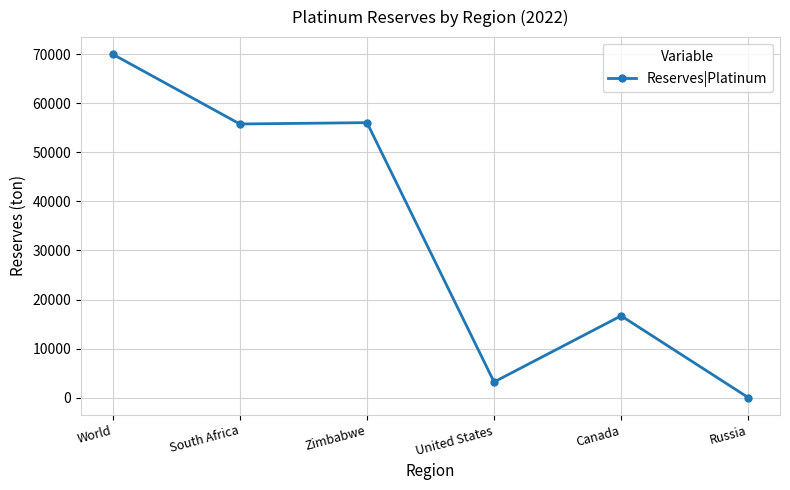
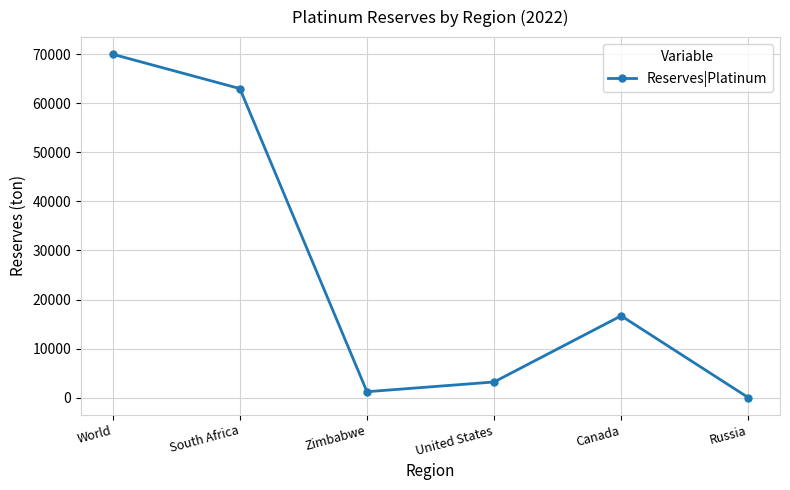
South Africa: 56000 -> 63000
Zimbabwe: 56000 -> 1000
